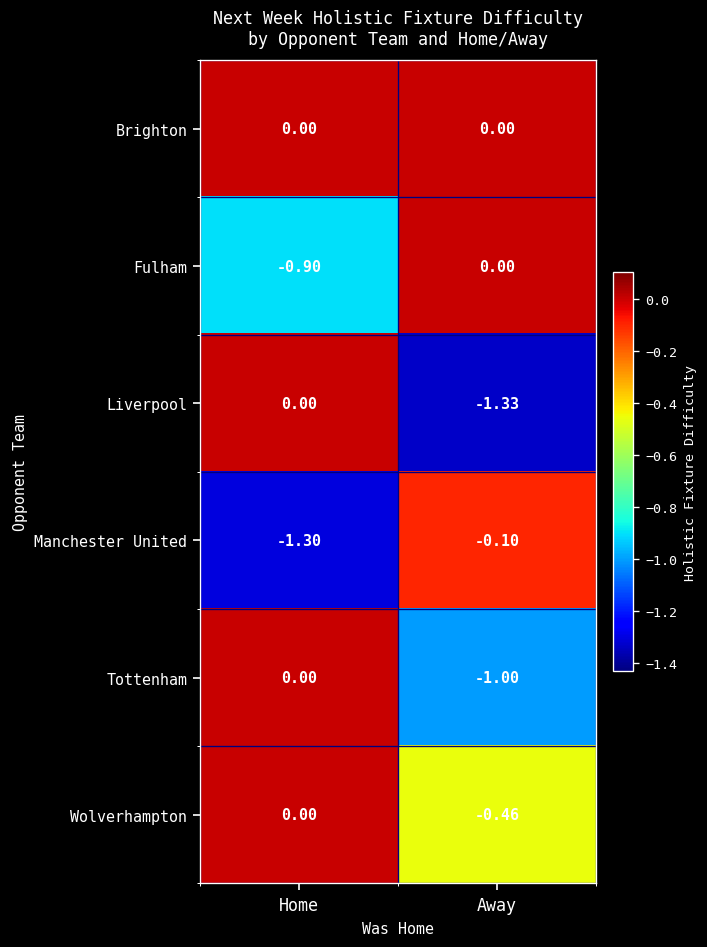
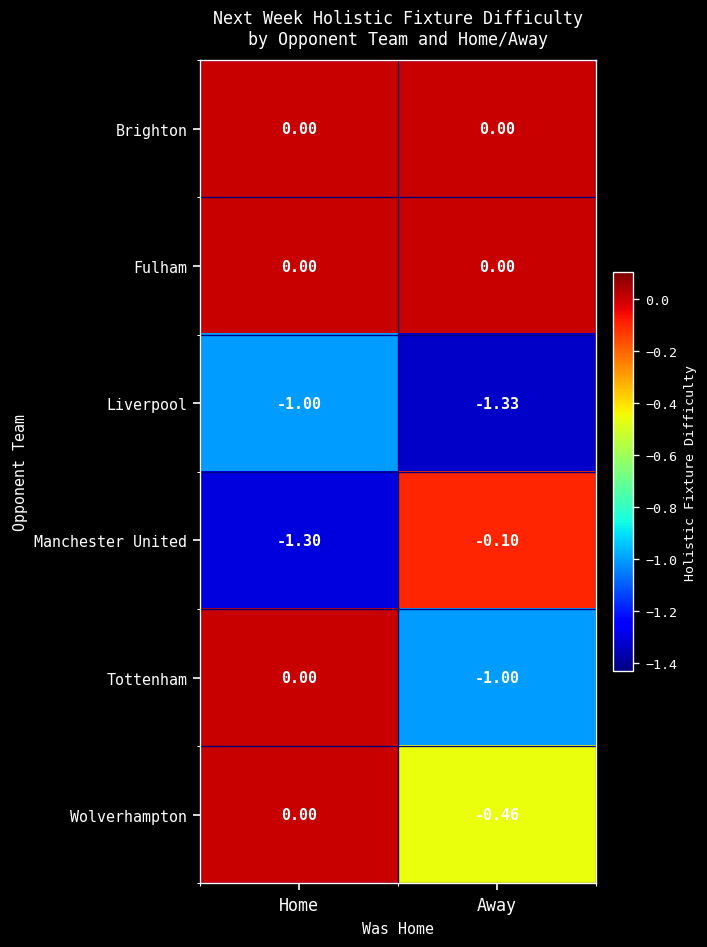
Fulham, Home: -0.90 -> 0.00
Liverpool, Home: 0.00 -> -1.00
